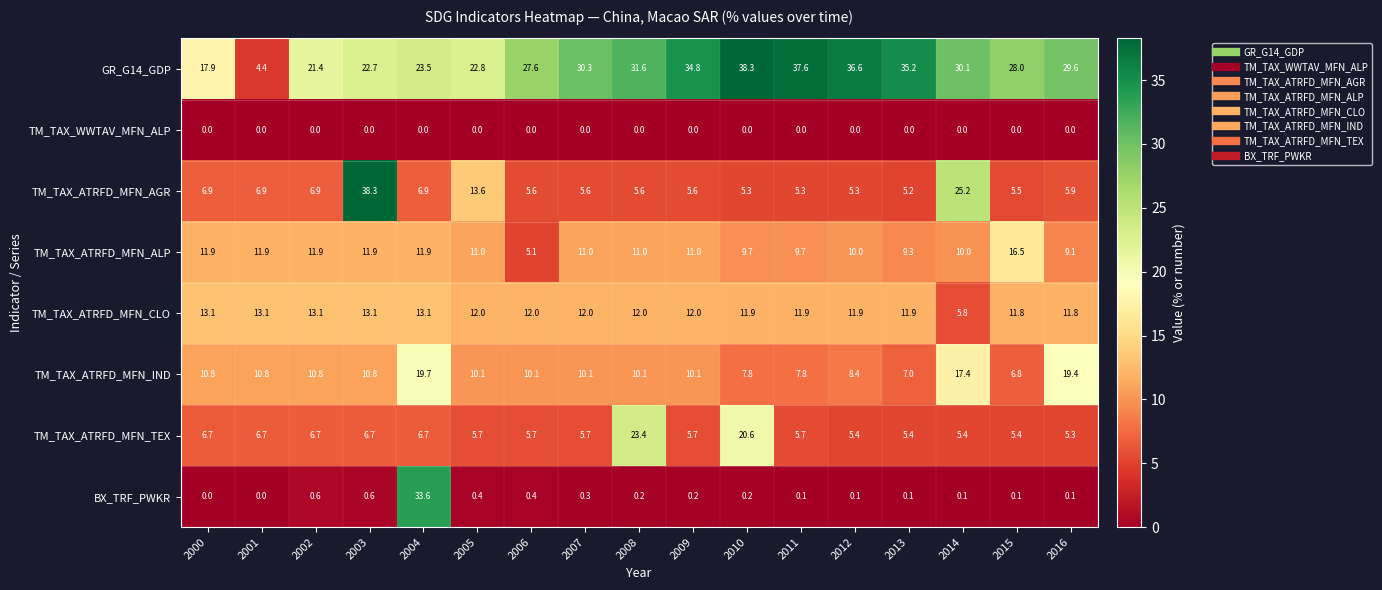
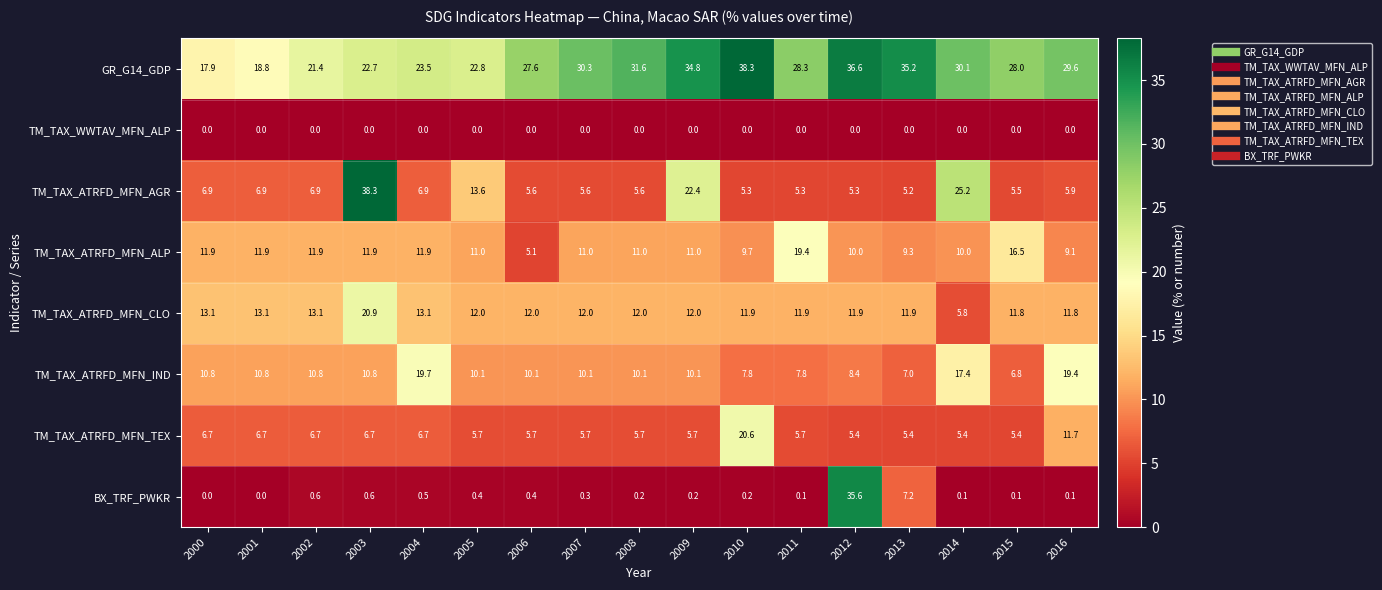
GR_G14_GDP, 2001: 4.4 -> 18.8
GR_G14_GDP, 2011: 37.6 -> 28.3
TM_TAX_ATRFD_MFN_AGR, 2009: 5.6 -> 22.4
TM_TAX_ATRFD_MFN_ALP, 2011: 9.7 -> 19.4
TM_TAX_ATRFD_MFN_CLO, 2003: 13.1 -> 20.9
TM_TAX_ATRFD_MFN_TEX, 2008: 23.4 -> 5.7
TM_TAX_ATRFD_MFN_TEX, 2016: 5.3 -> 11.7
BX_TRF_PWKR, 2004: 33.6 -> 0.5
BX_TRF_PWKR, 2012: 0.1 -> 35.6
BX_TRF_PWKR, 2013: 0.1 -> 7.2
